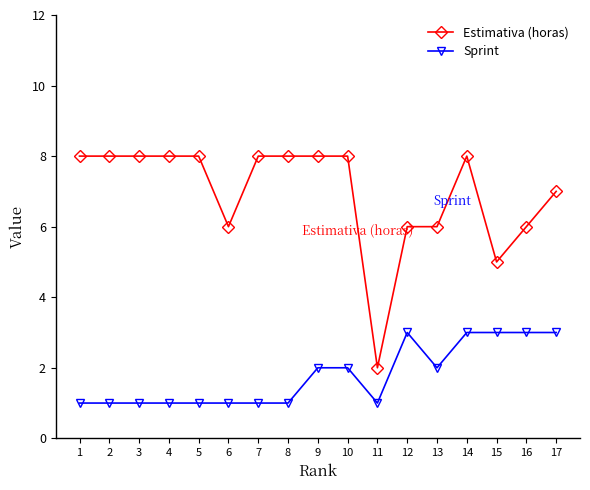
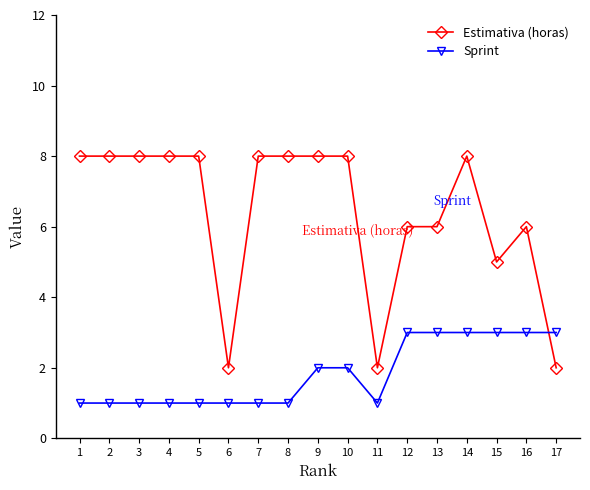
Estimativa (horas), 6: 6 -> 2
Sprint, 13: 2 -> 3
Estimativa (horas), 17: 7 -> 2
